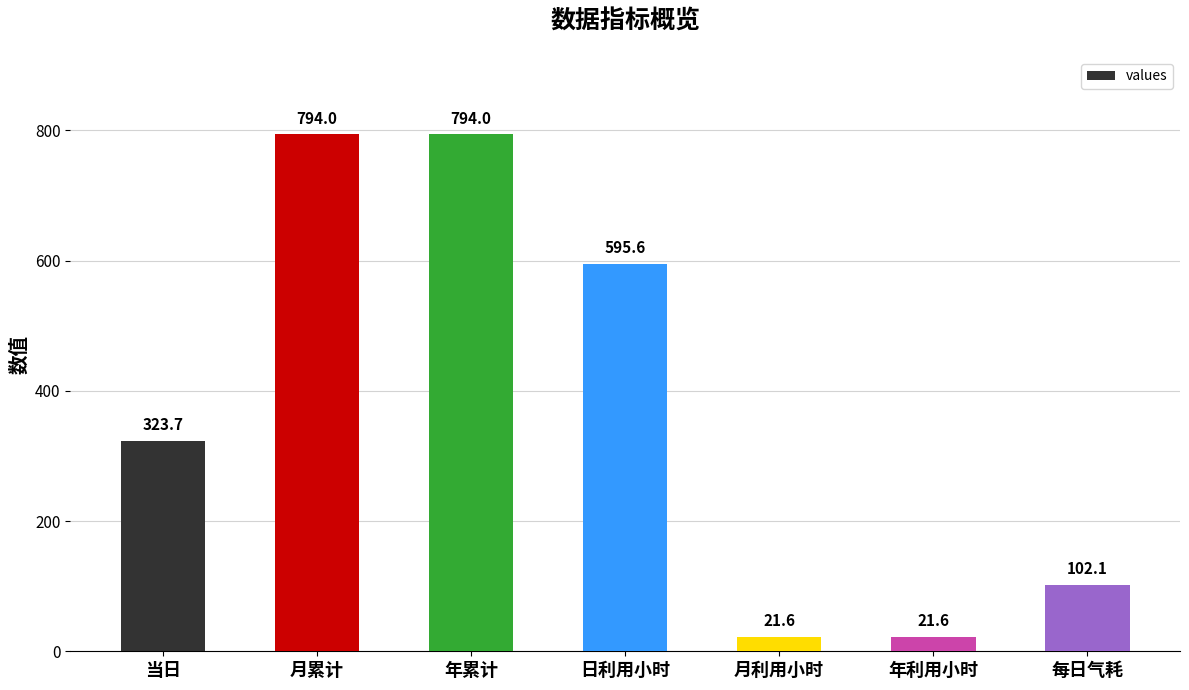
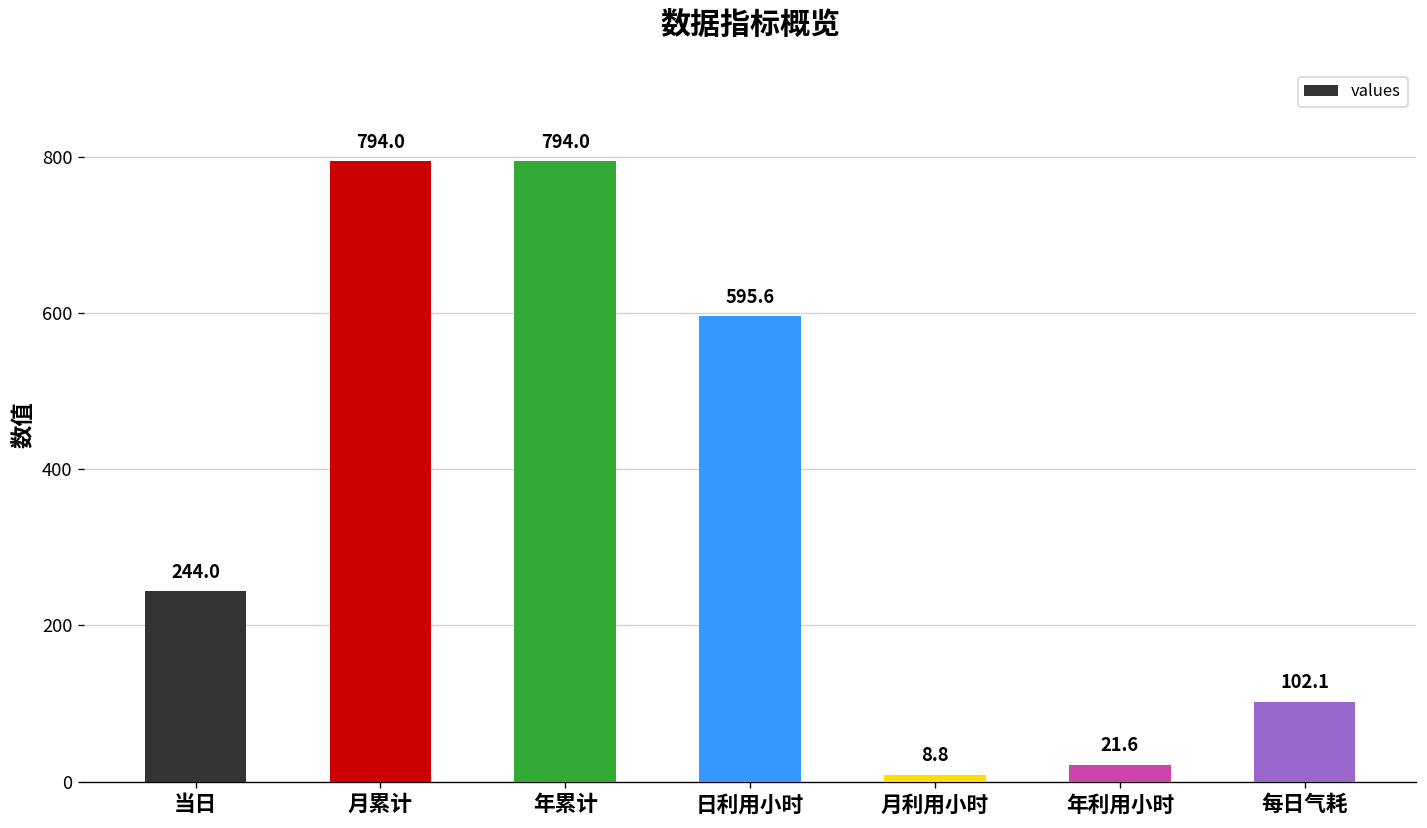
当日: 323.7 -> 244.0
月利用小时: 21.6 -> 8.8
